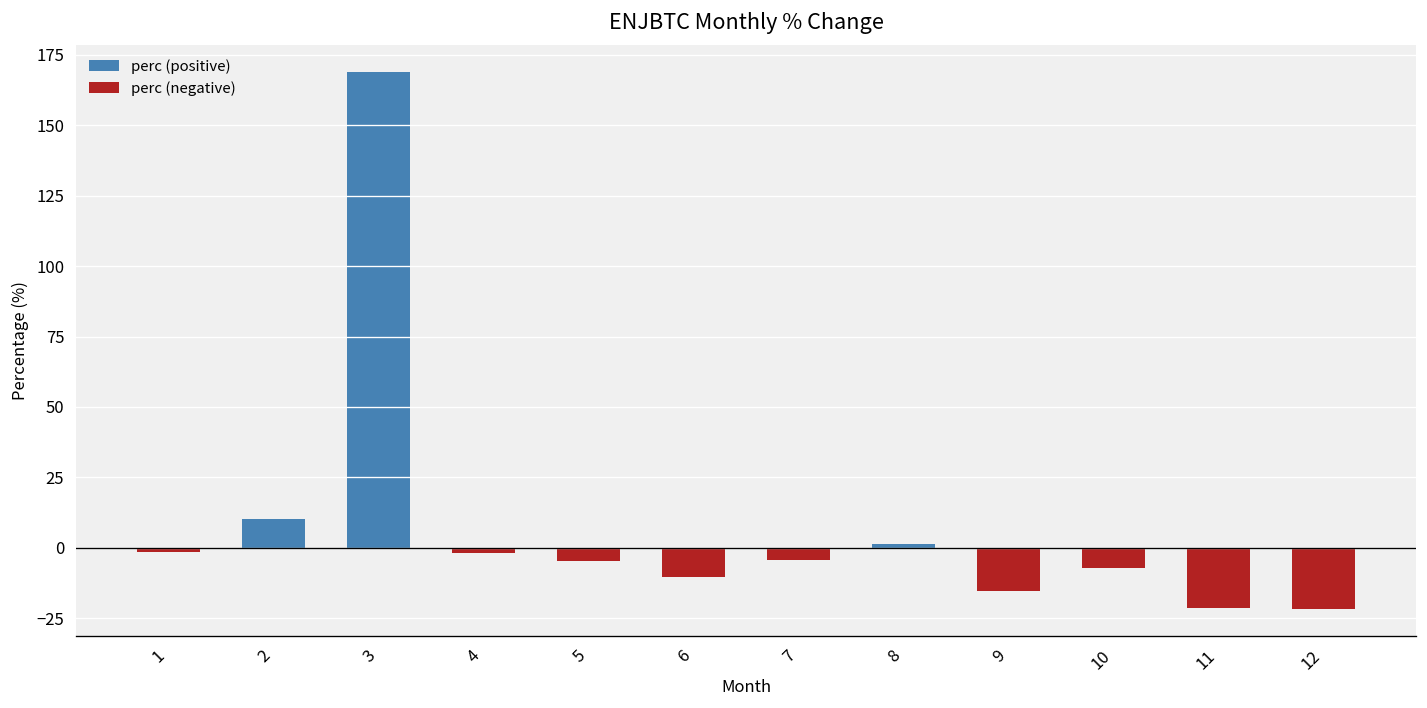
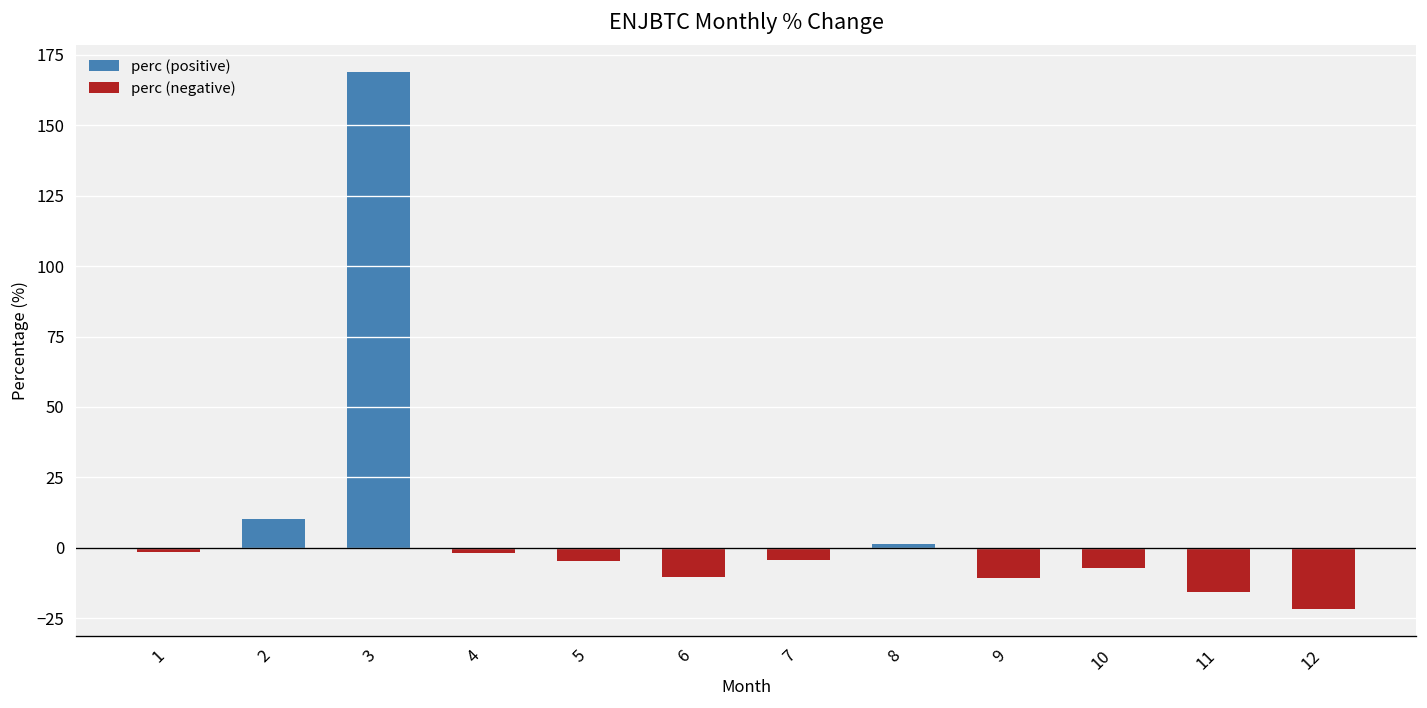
perc (negative), 9: -15 -> -11
perc (negative), 11: -21 -> -16
